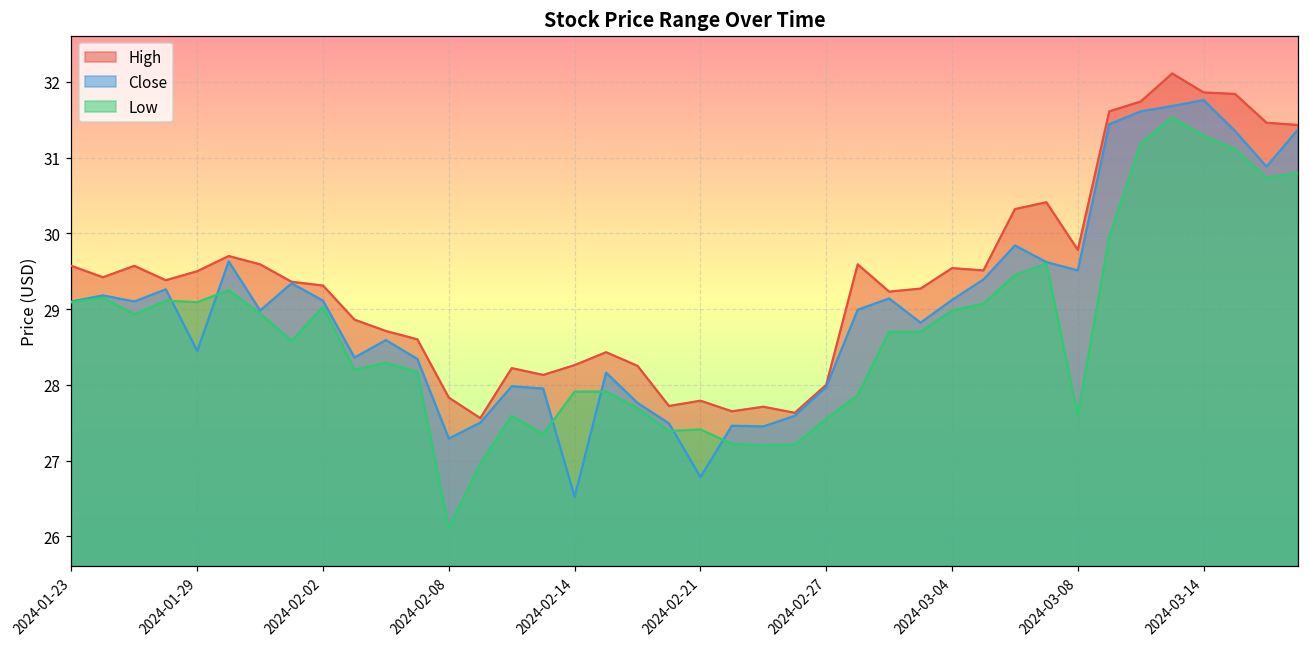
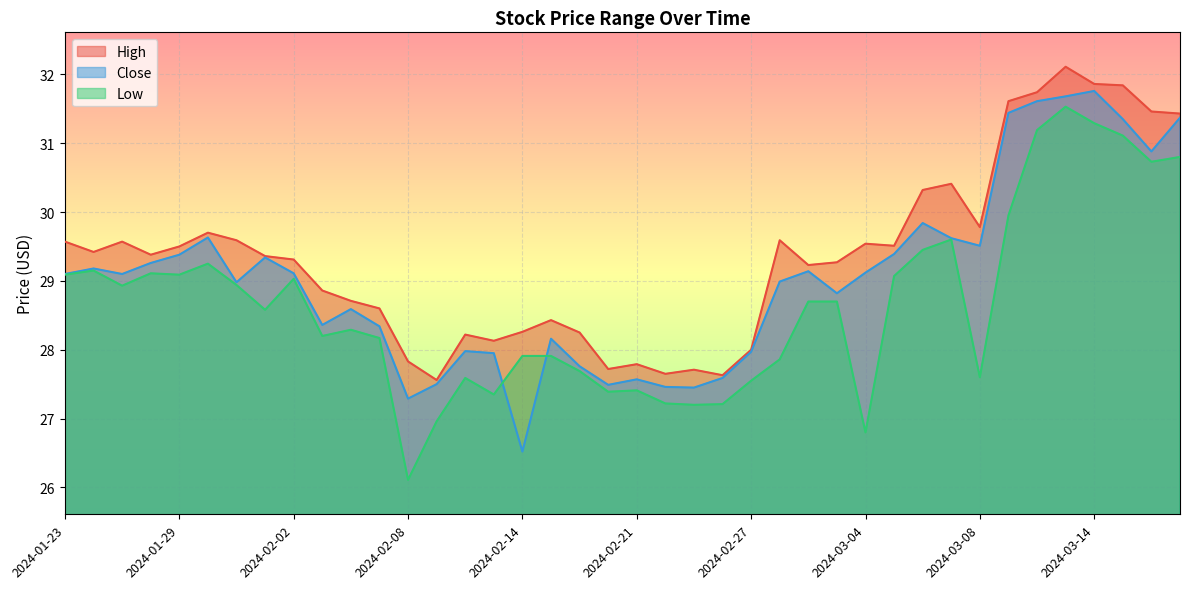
Close, 2024-01-29: 28.4 -> 29.4
Close, 2024-02-21: 26.8 -> 27.6
Low, 2024-03-04: 29.0 -> 26.8
